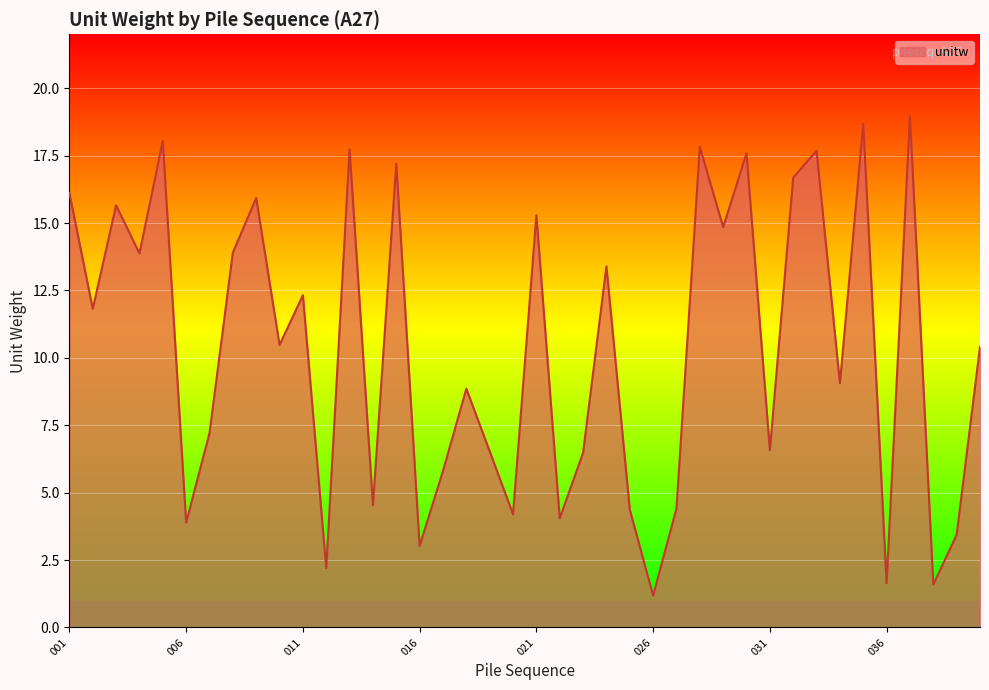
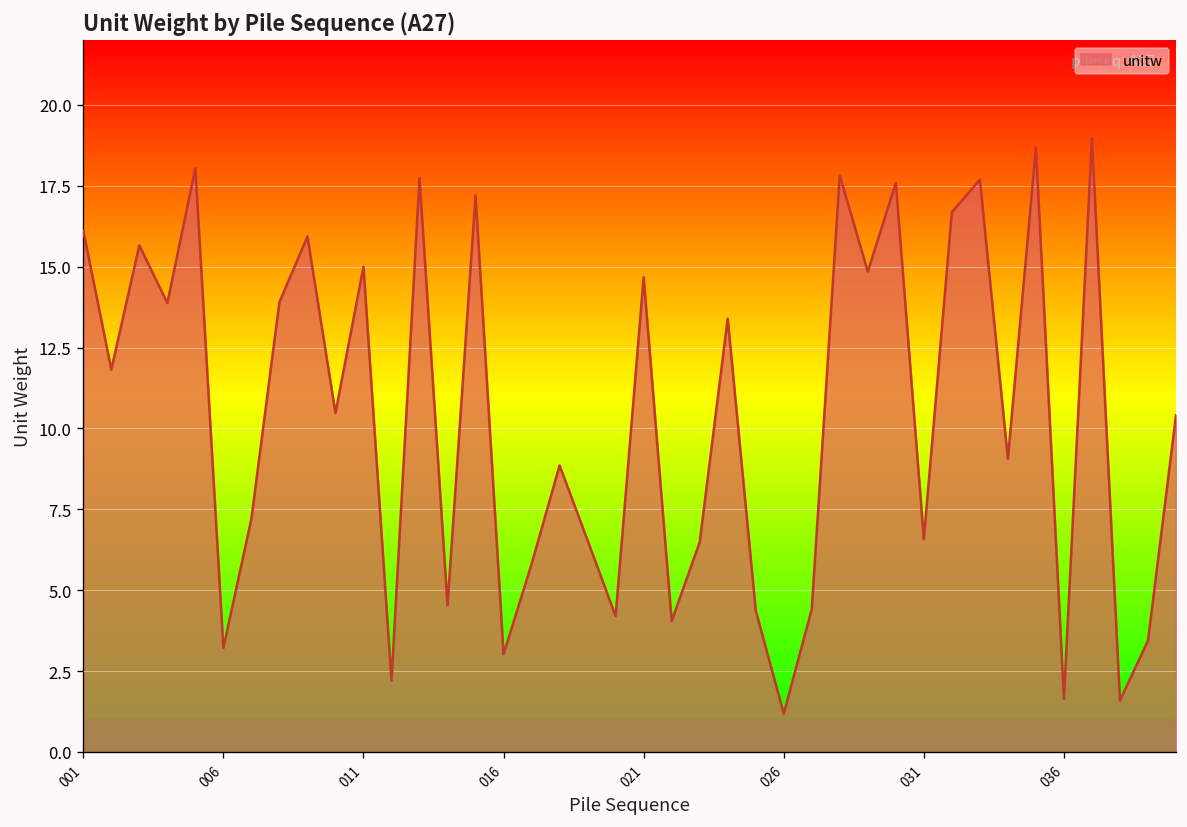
006: 3.9 -> 3.2
011: 12.3 -> 15.0
021: 15.3 -> 14.7
